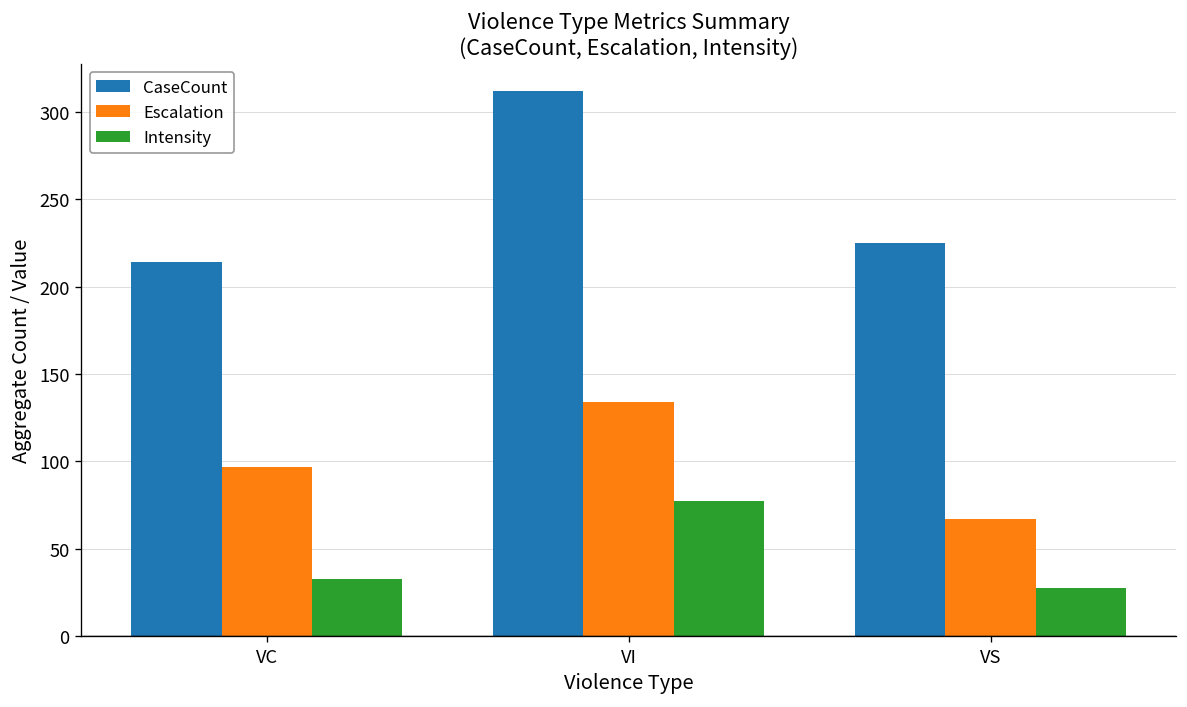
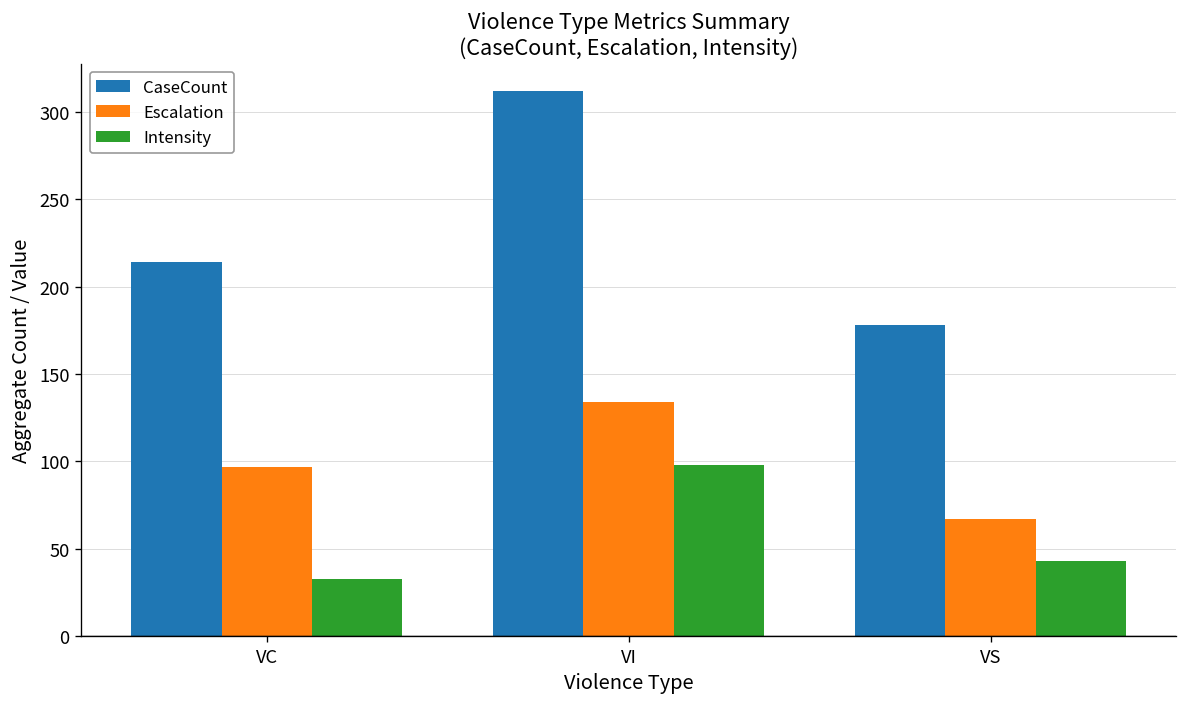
Intensity, VI: 77 -> 98
CaseCount, VS: 225 -> 178
Intensity, VS: 28 -> 43
